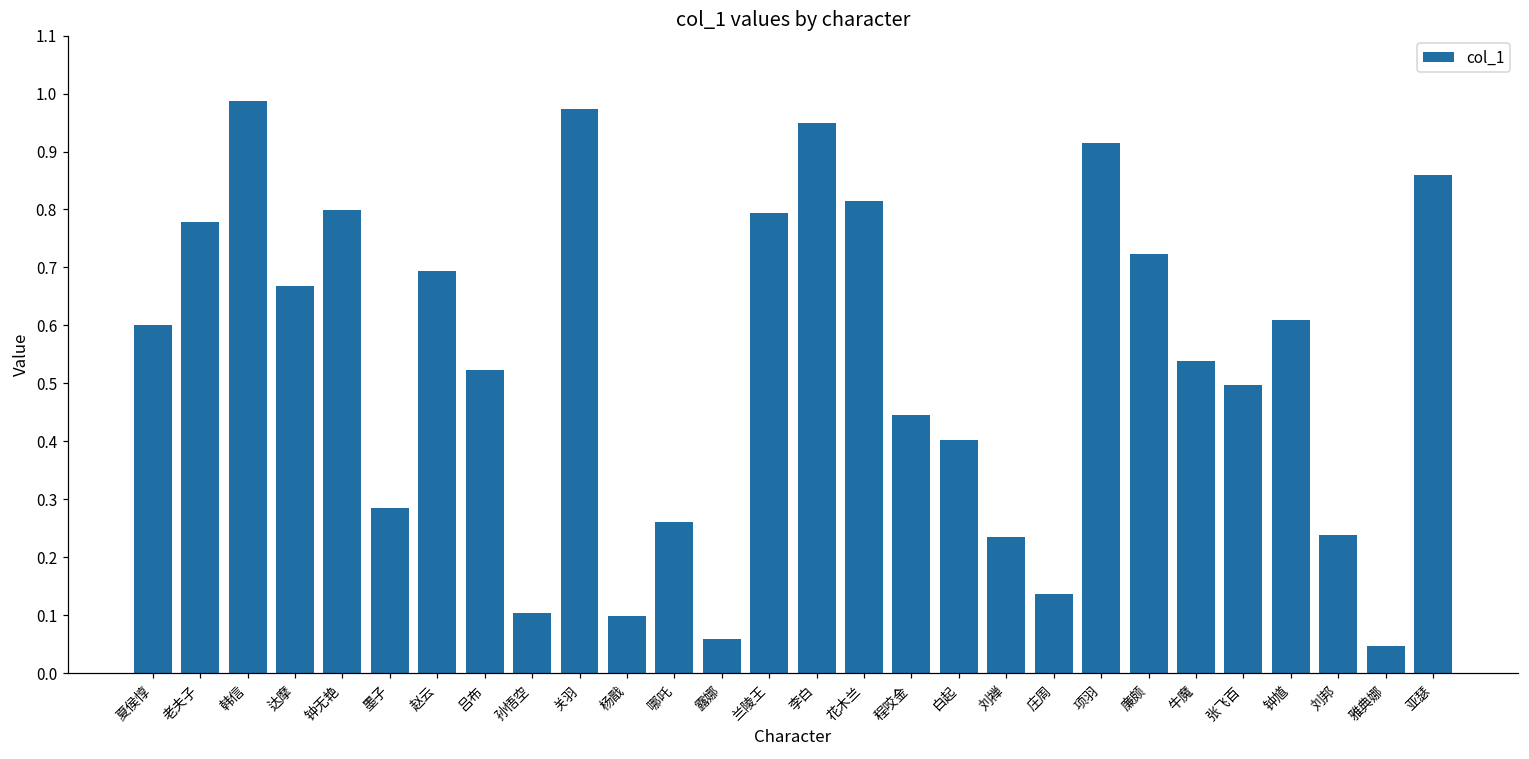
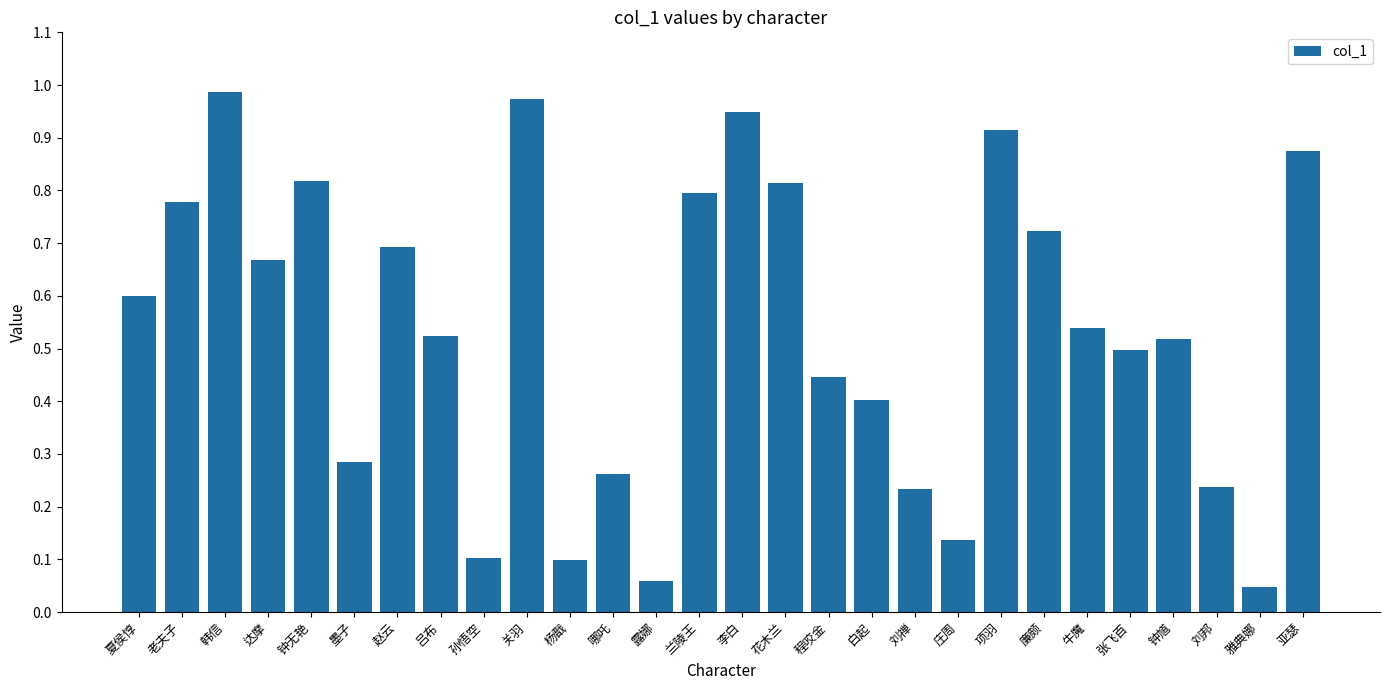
钟无艳: 0.80 -> 0.82
钟馗: 0.61 -> 0.52
亚瑟: 0.86 -> 0.87
